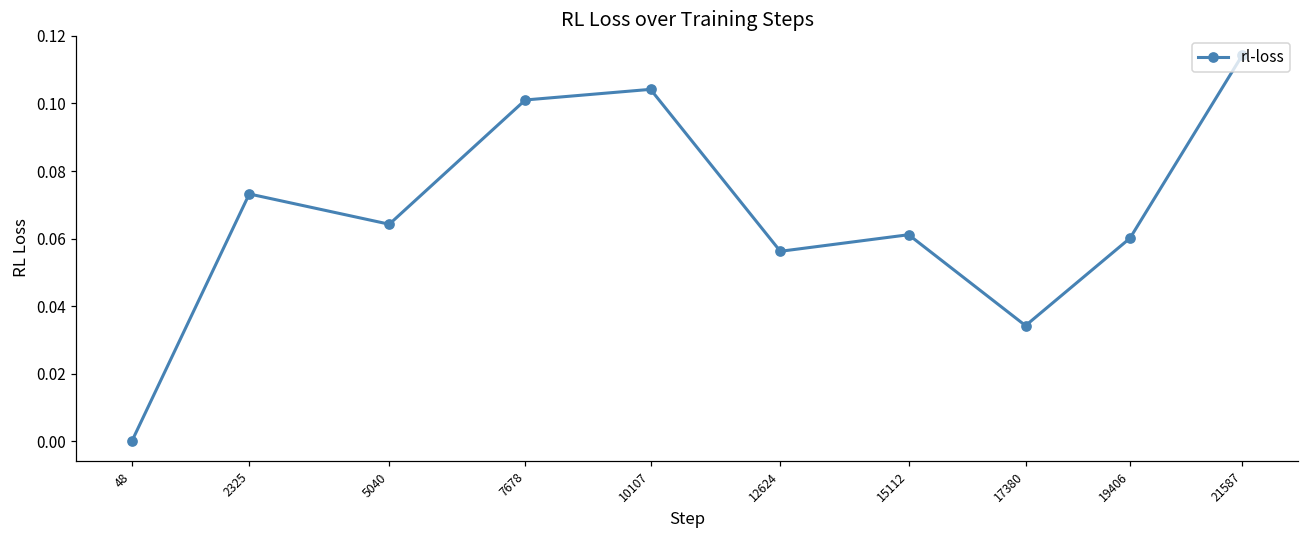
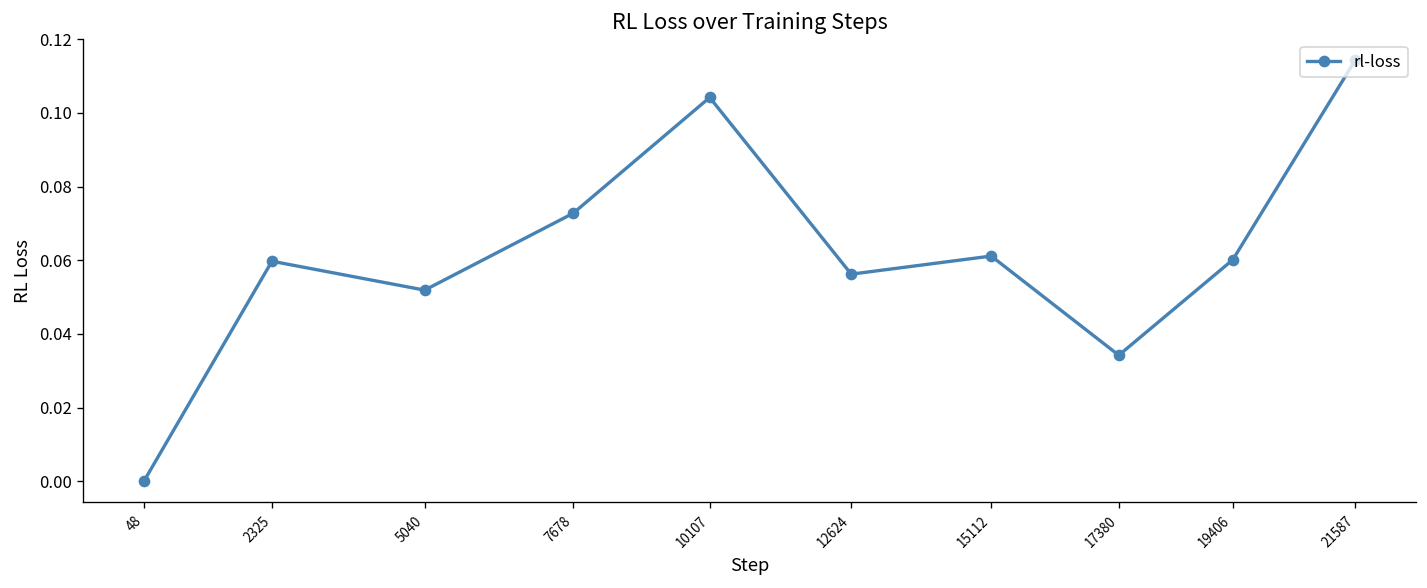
2325: 0.073 -> 0.060
5040: 0.064 -> 0.052
7678: 0.101 -> 0.073
